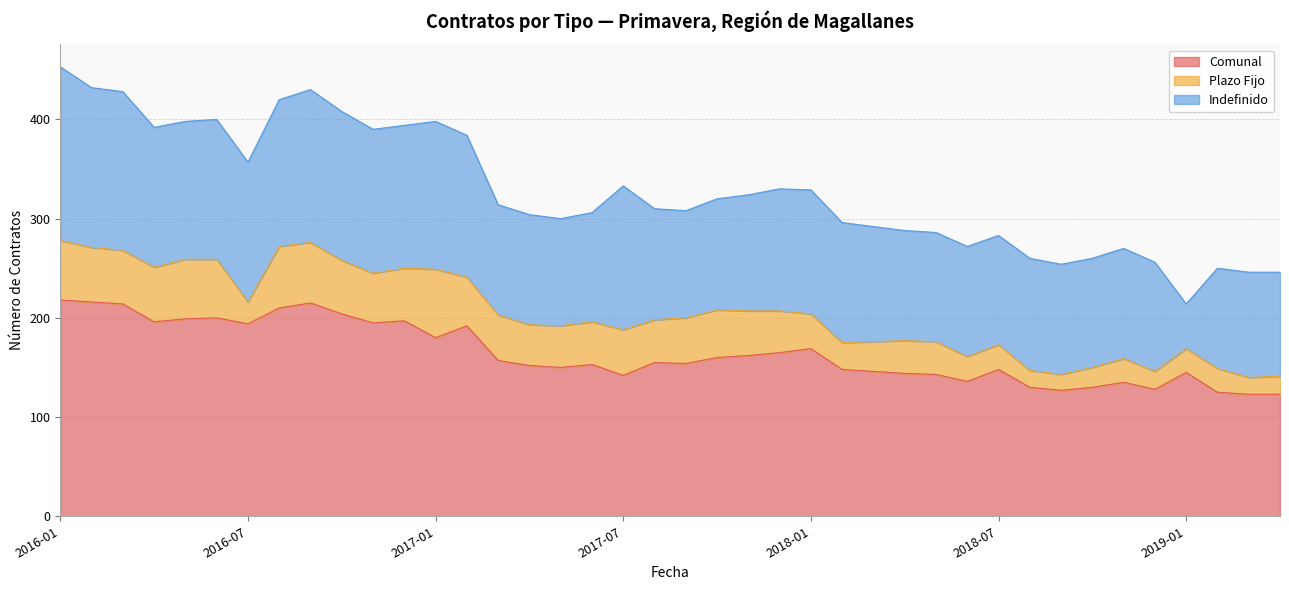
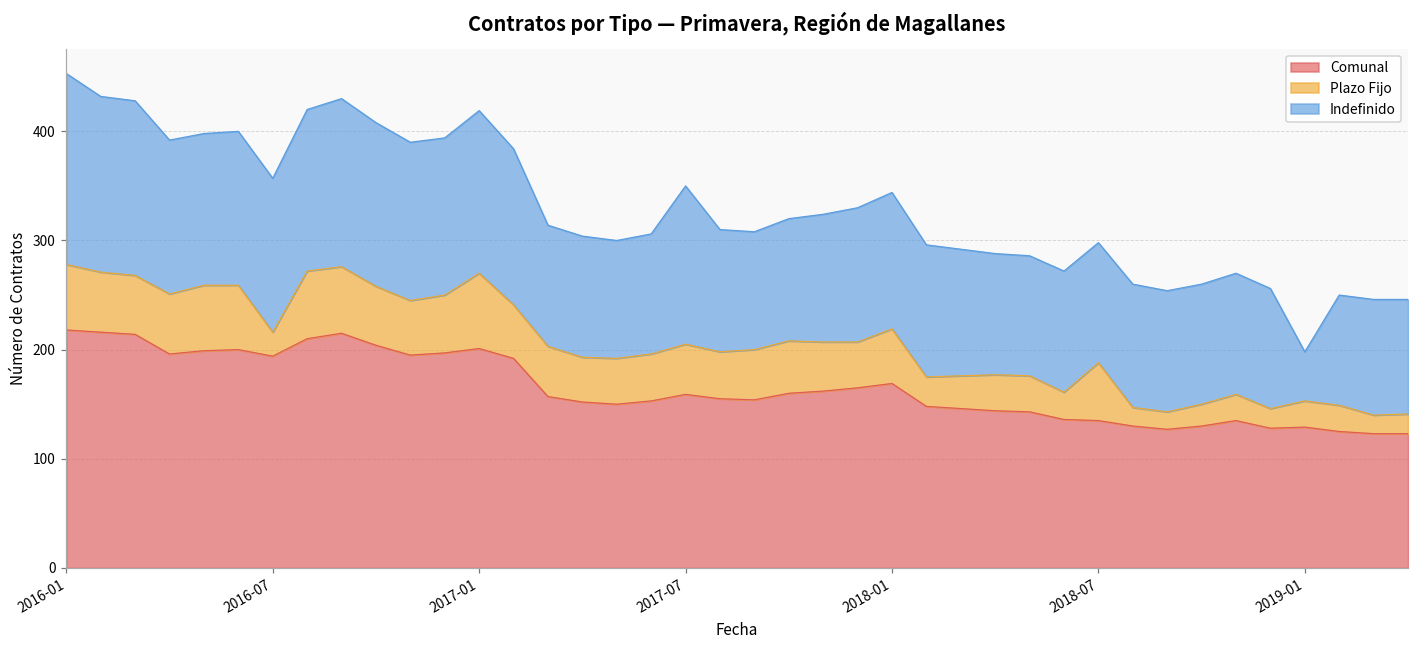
Comunal, 2017-01: 180 -> 200
Comunal, 2017-07: 140 -> 160
Plazo Fijo, 2018-01: 40 -> 50
Comunal, 2018-07: 150 -> 140
Plazo Fijo, 2018-07: 30 -> 50
Comunal, 2019-01: 150 -> 130
